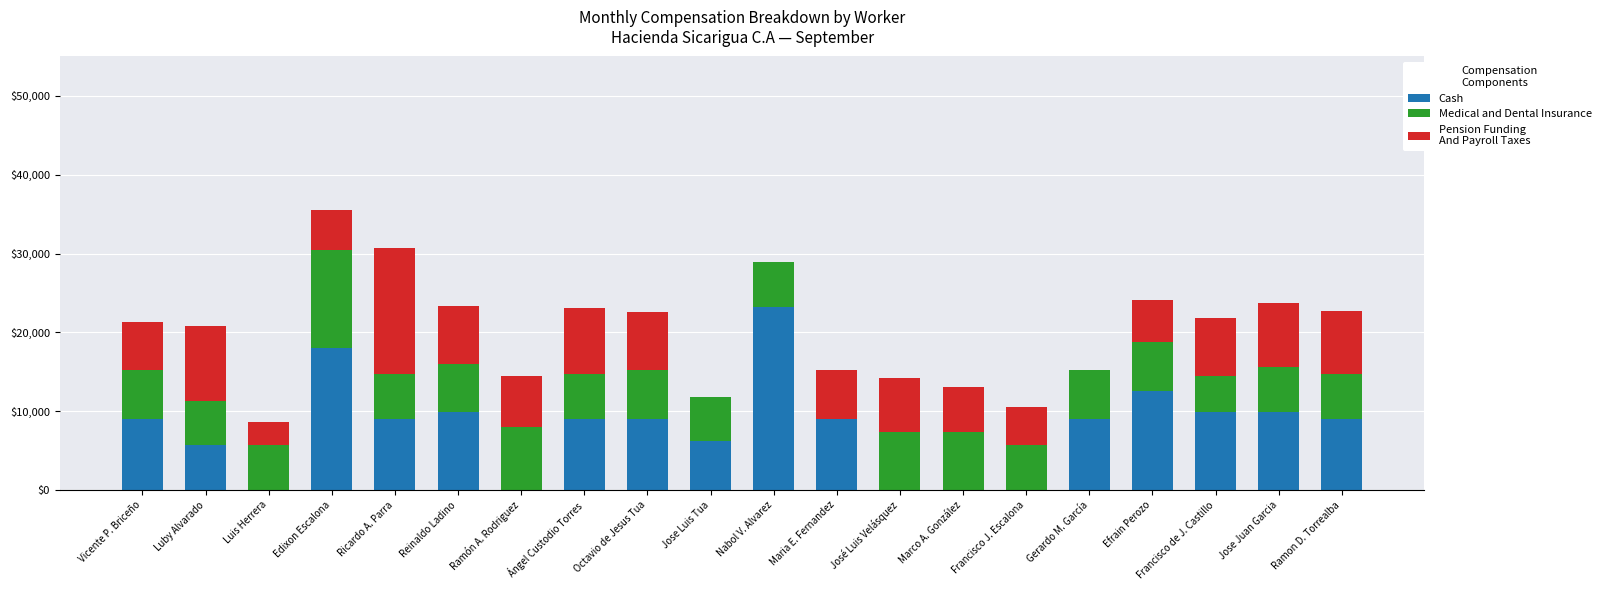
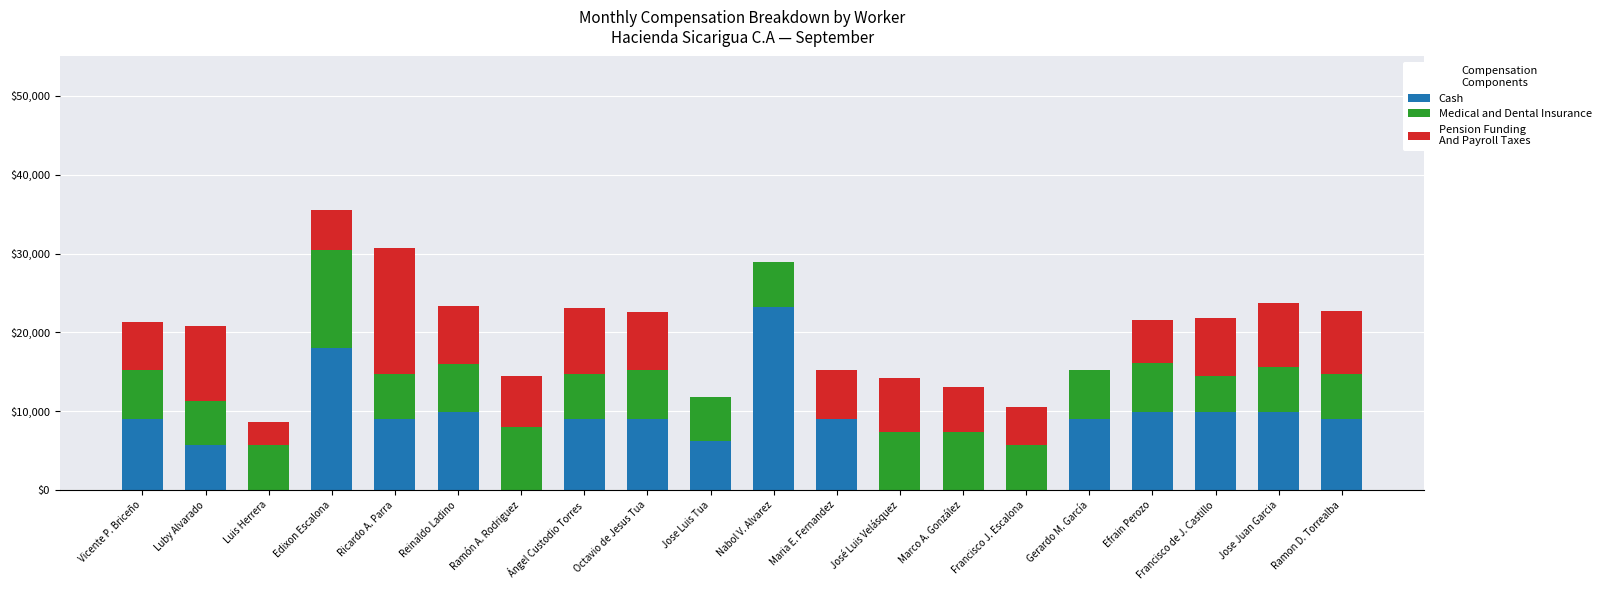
Cash, Efrain Perozo: $13,000 -> $10,000
